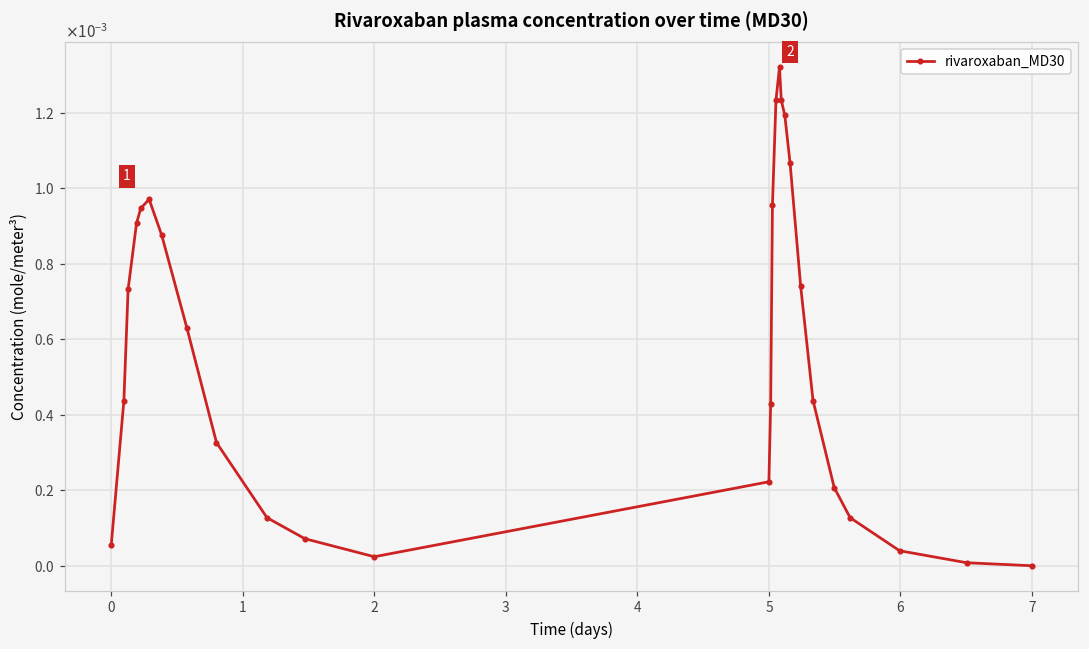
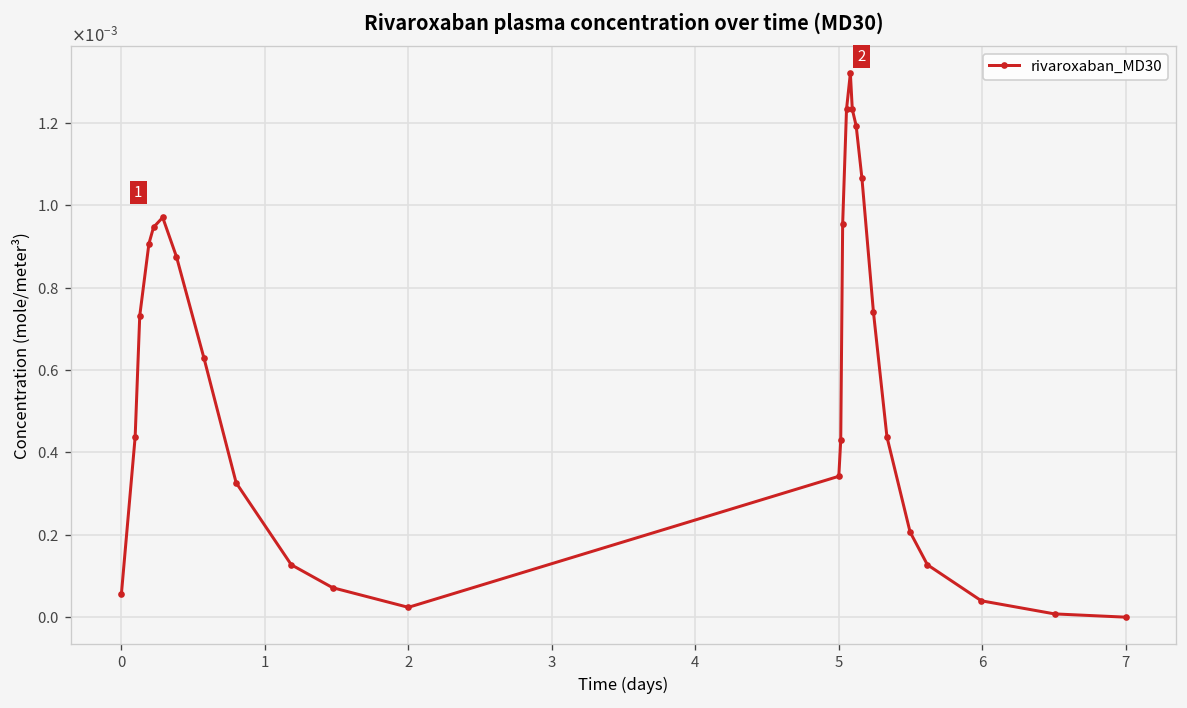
5: 0.00022 -> 0.00034
